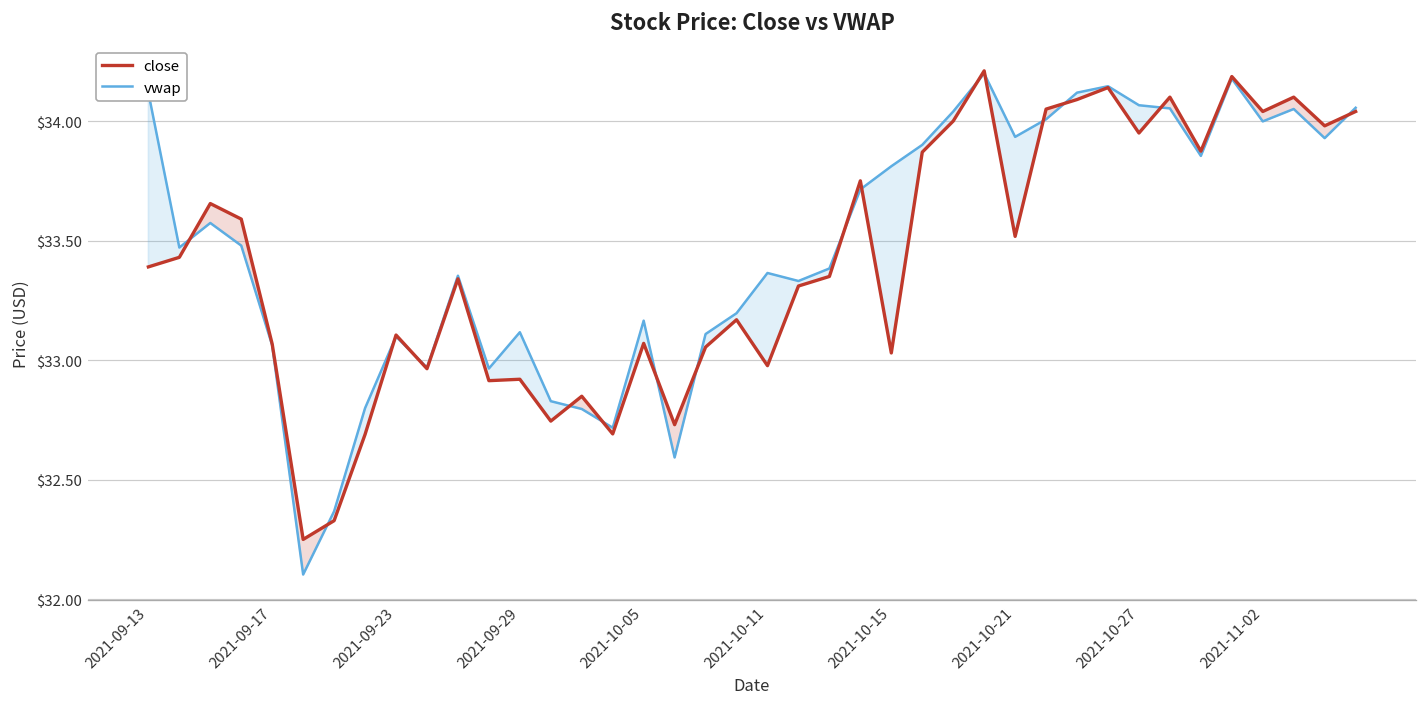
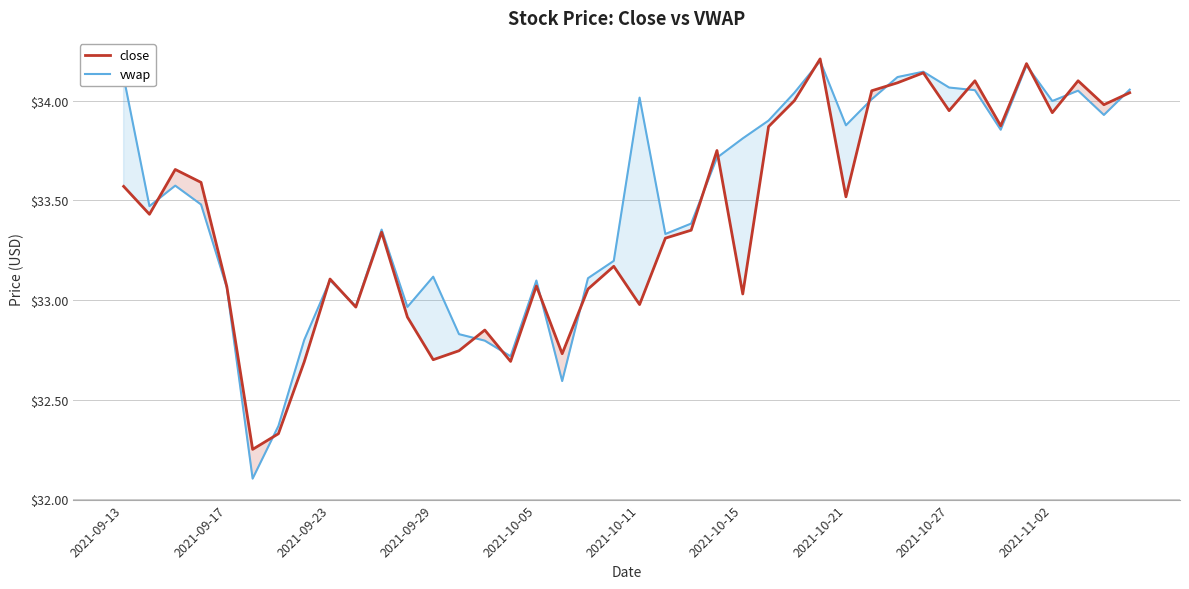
close, 2021-09-13: $33.39 -> $33.57
close, 2021-09-29: $32.92 -> $32.70
vwap, 2021-10-05: $33.17 -> $33.10
vwap, 2021-10-11: $33.36 -> $34.02
vwap, 2021-10-21: $33.93 -> $33.88
close, 2021-11-02: $34.04 -> $33.94
